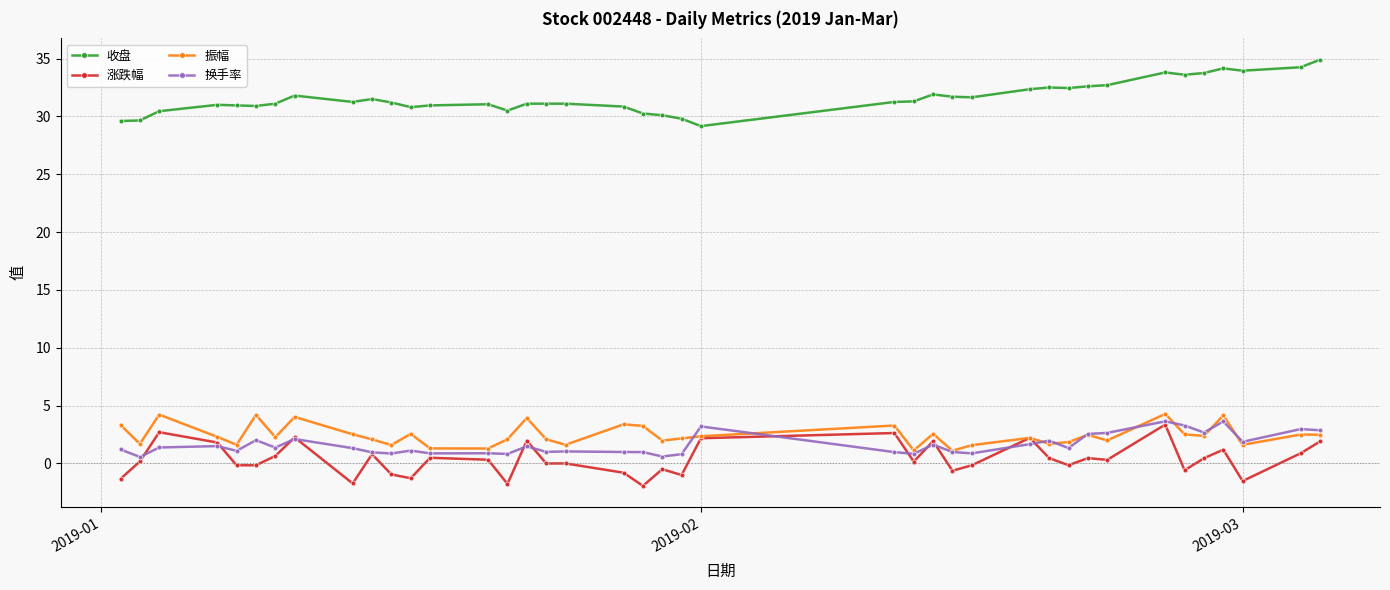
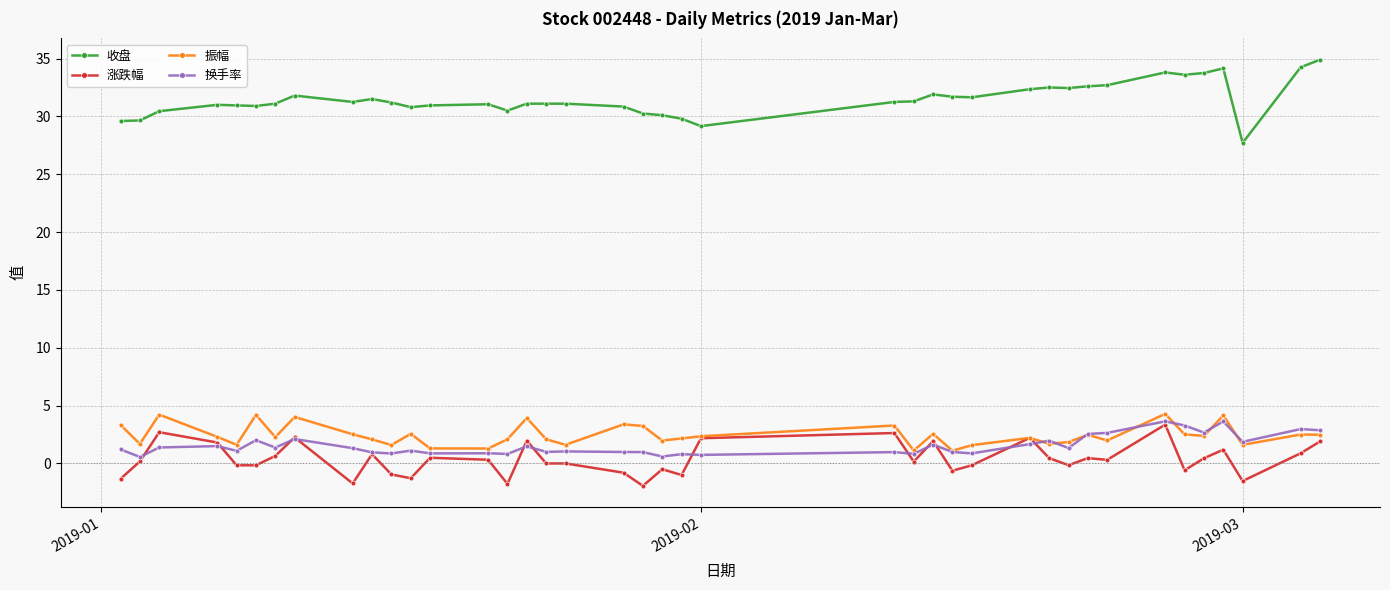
换手率, 2019-02: 3.2 -> 0.7
收盘, 2019-03: 34.0 -> 27.7
